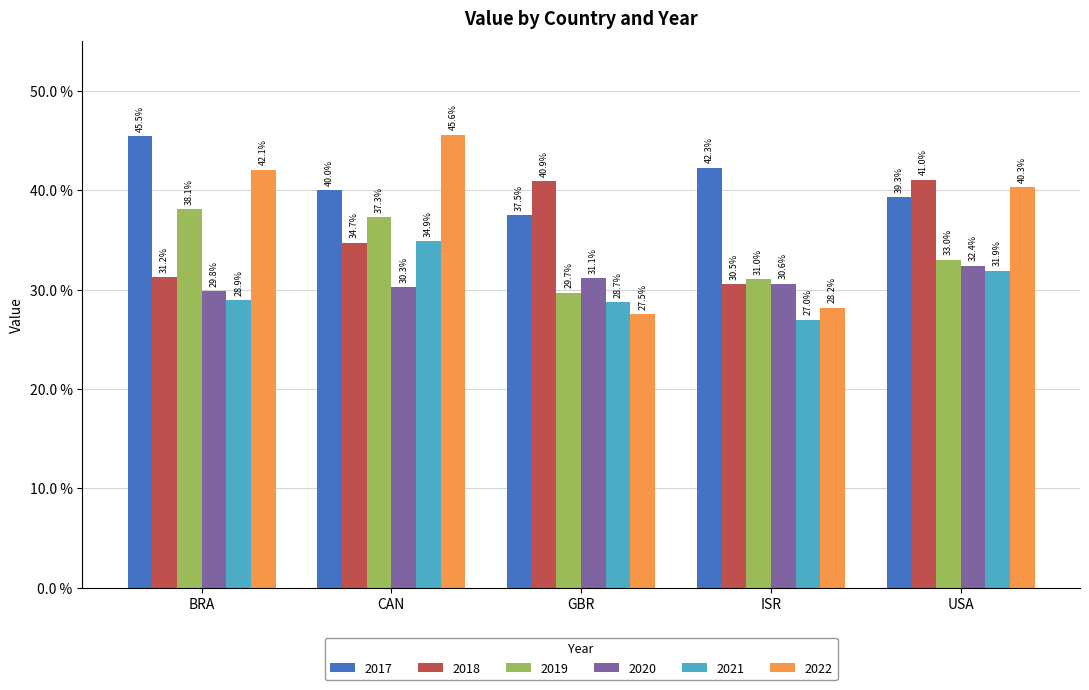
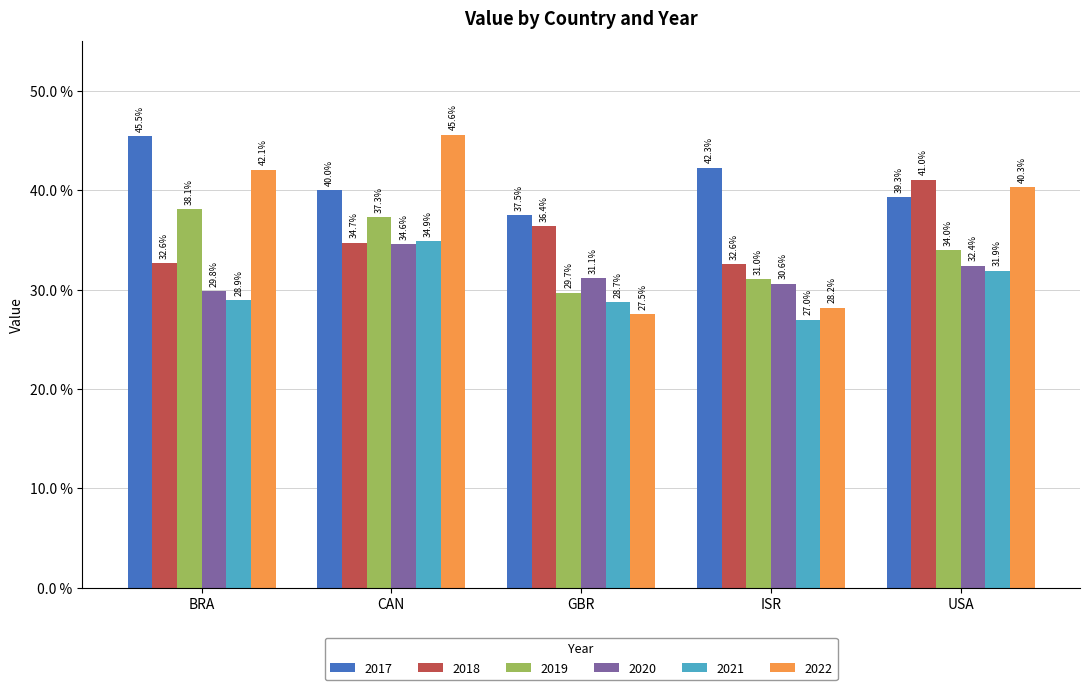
2018, BRA: 31.2% -> 32.6%
2020, CAN: 30.3% -> 34.6%
2018, GBR: 40.9% -> 36.4%
2018, ISR: 30.5% -> 32.6%
2019, USA: 33.0% -> 34.0%
